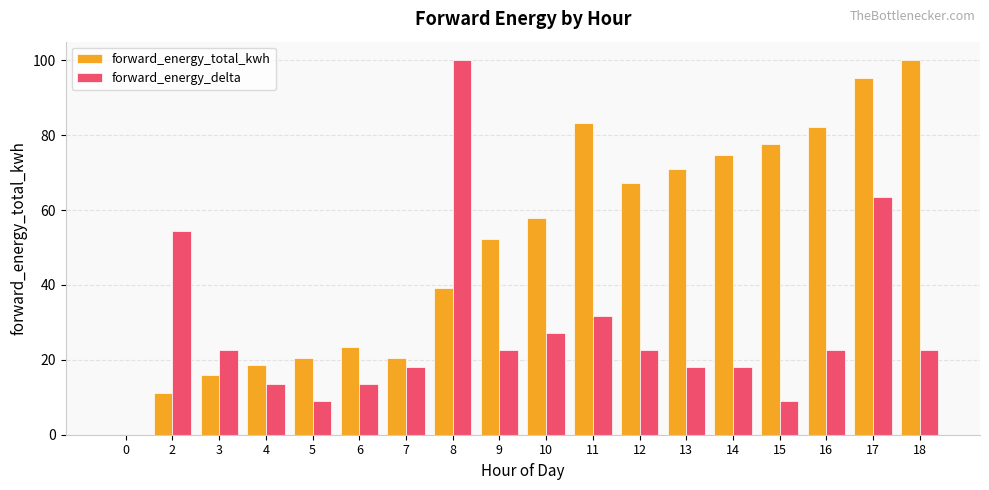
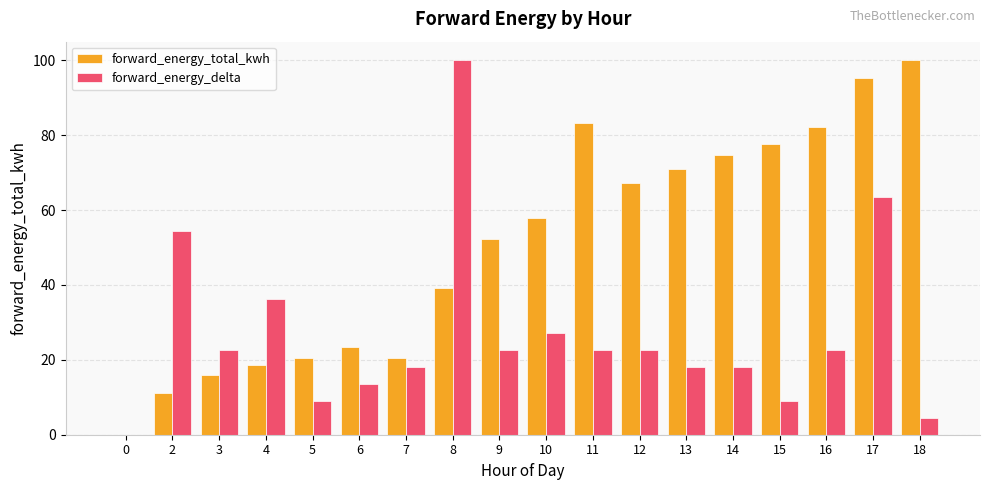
forward_energy_delta, 4: 14 -> 36
forward_energy_delta, 11: 32 -> 23
forward_energy_delta, 18: 23 -> 5
